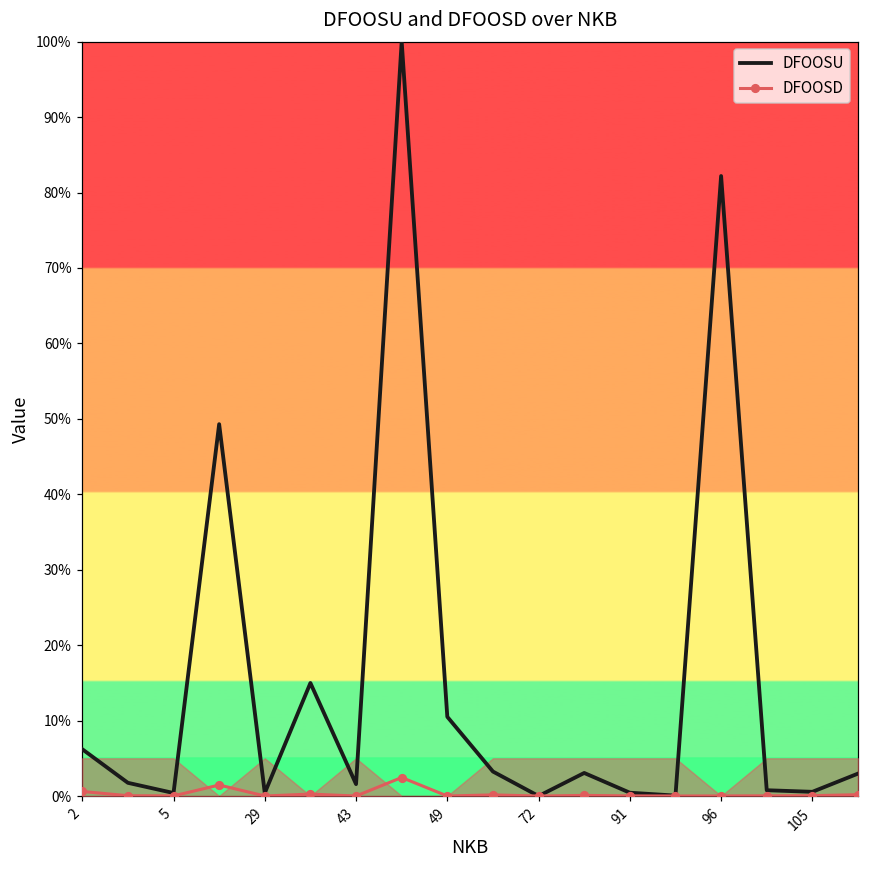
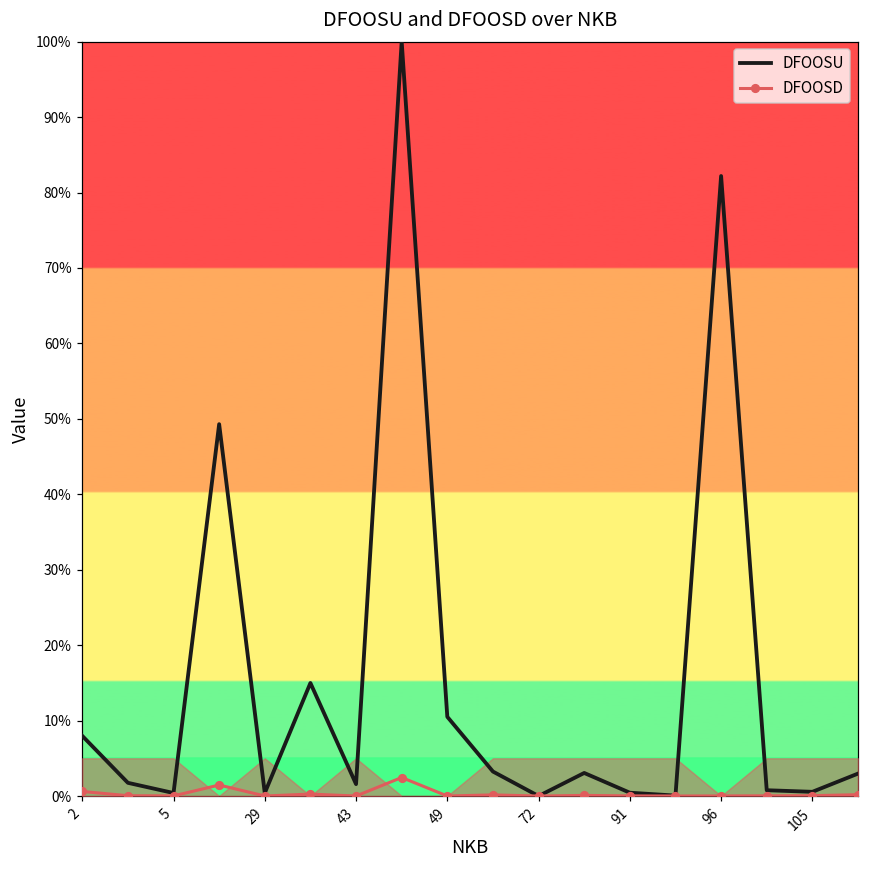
DFOOSU, 2: 6% -> 8%
